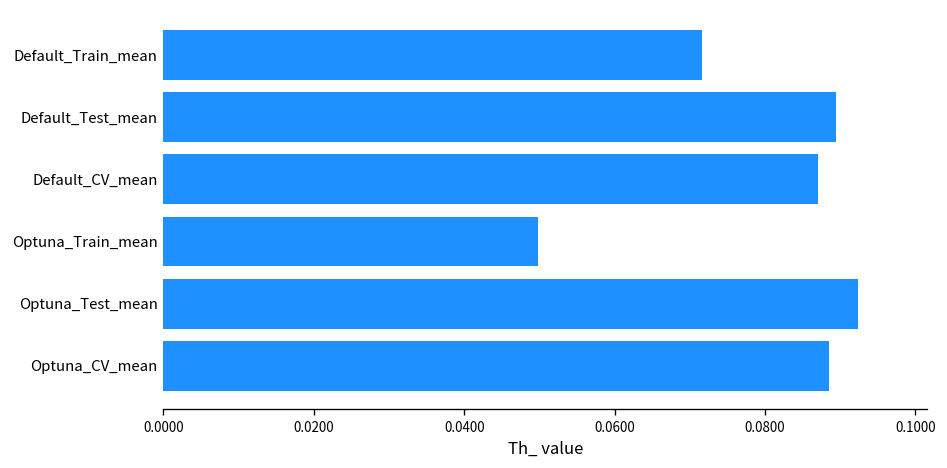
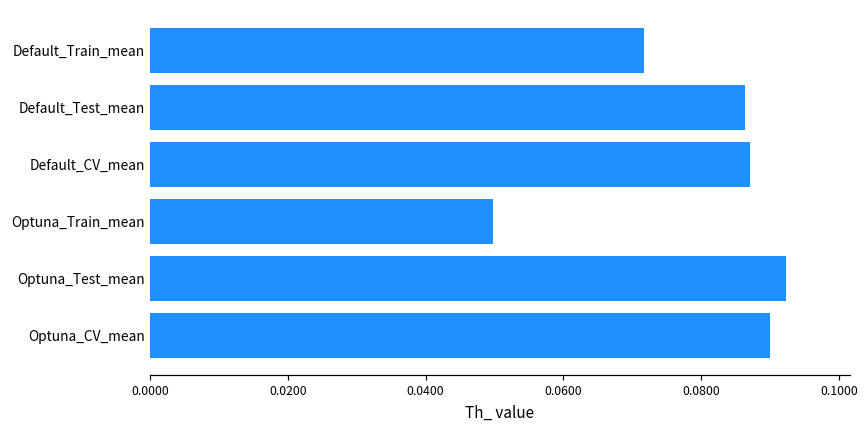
Default_Test_mean: 0.089 -> 0.086
Optuna_CV_mean: 0.089 -> 0.090
